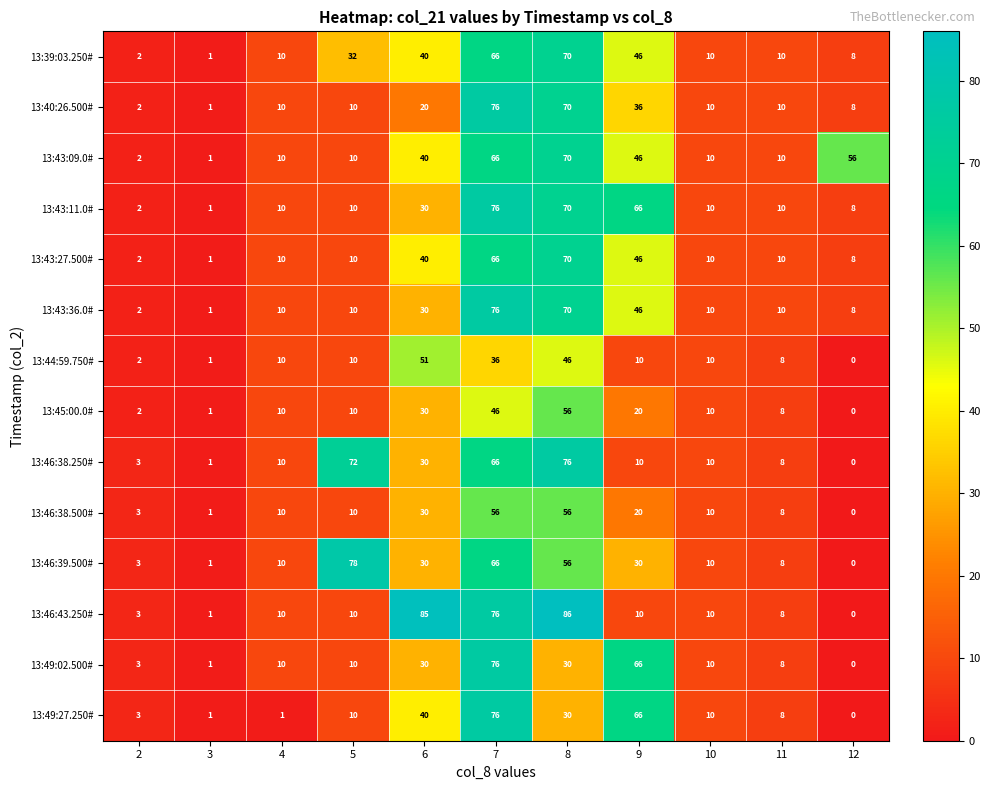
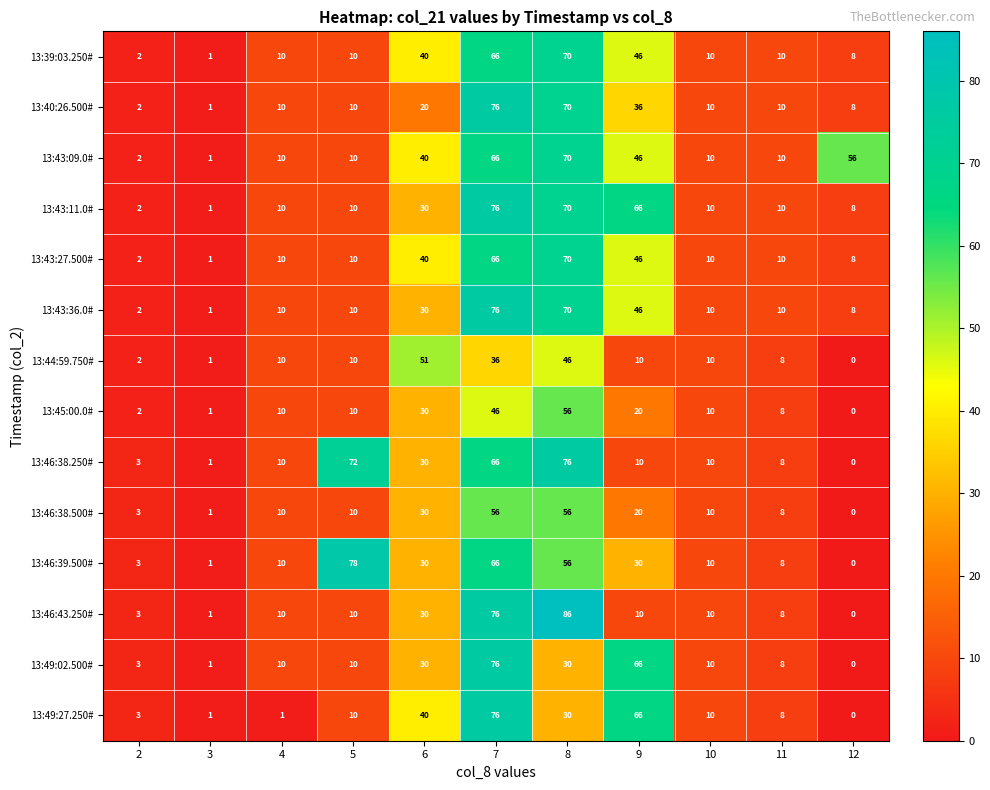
13:39:03.250#, 5: 32 -> 10
13:46:43.250#, 6: 85 -> 30
